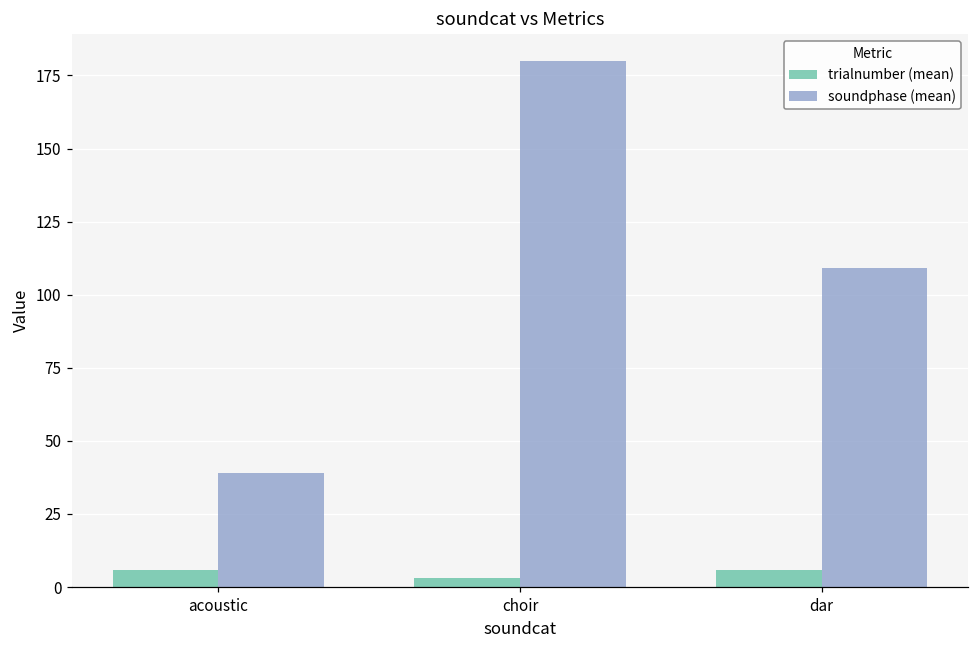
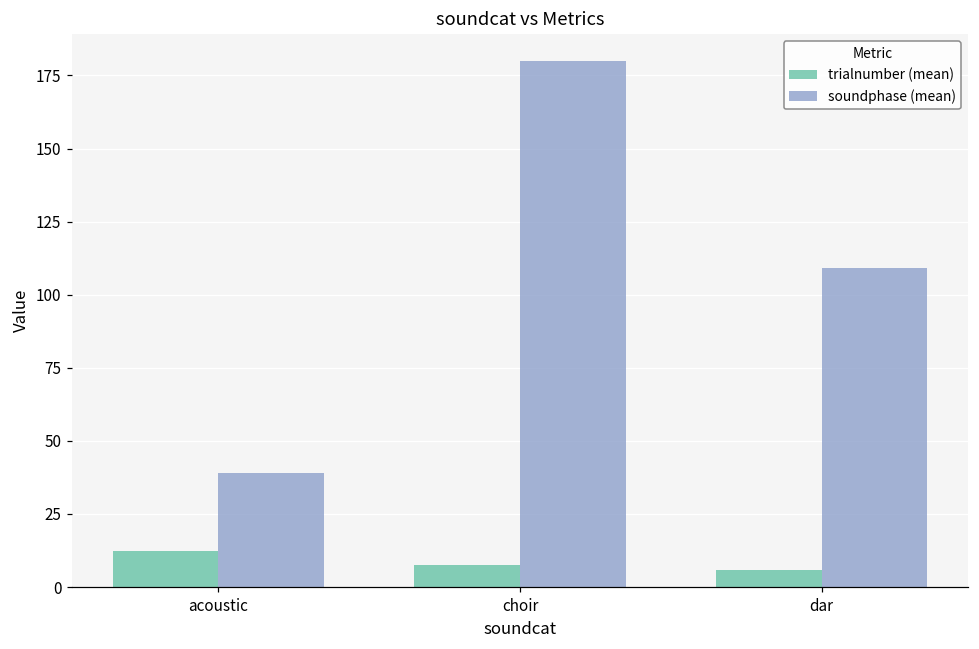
trialnumber (mean), acoustic: 6 -> 12
trialnumber (mean), choir: 3 -> 8
